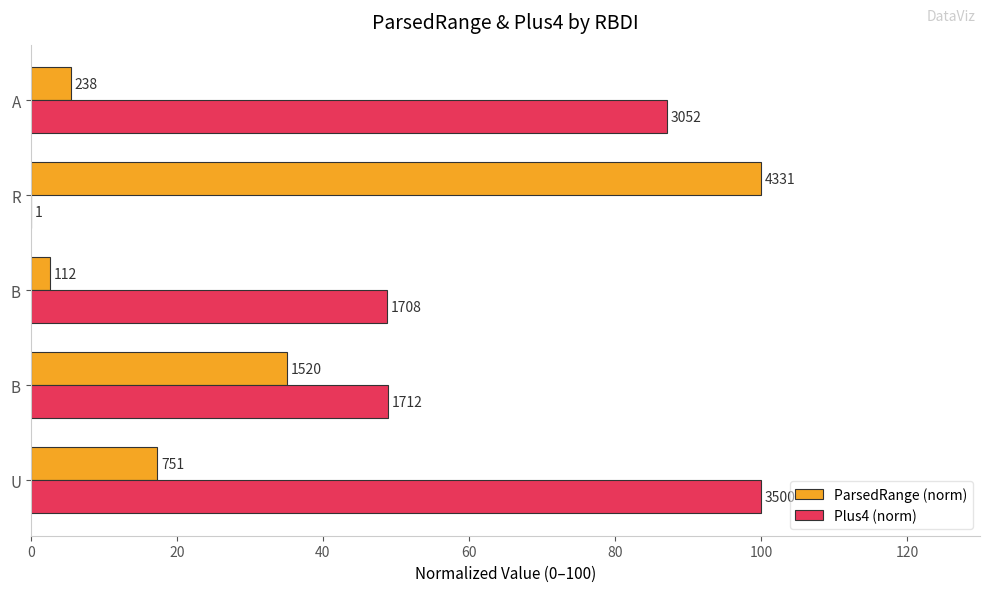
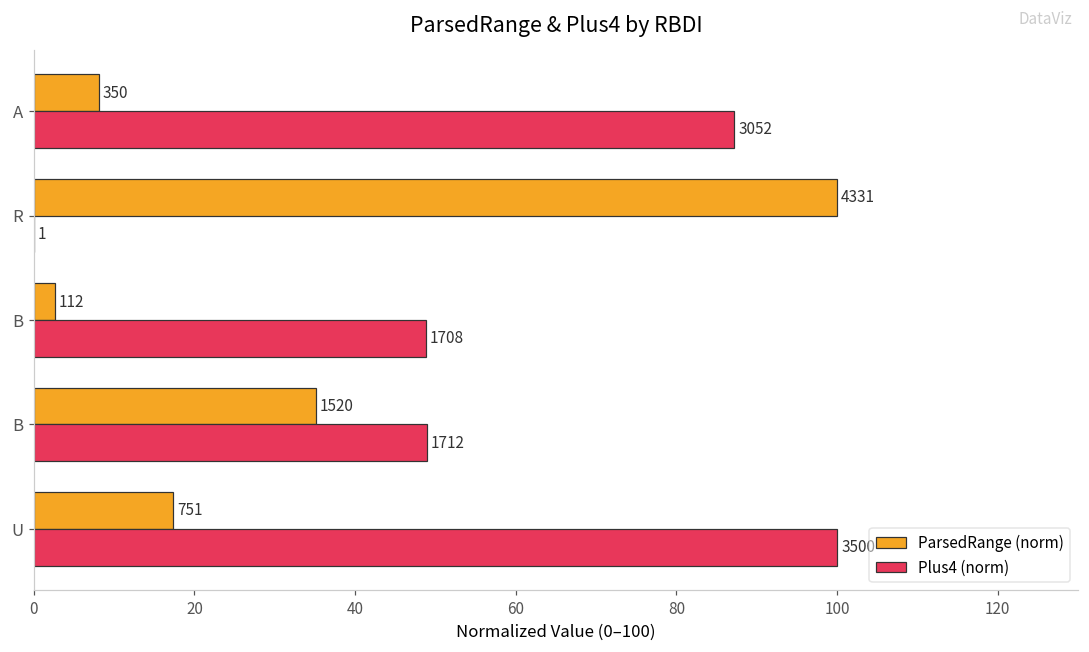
ParsedRange (norm), A: 238 -> 350
